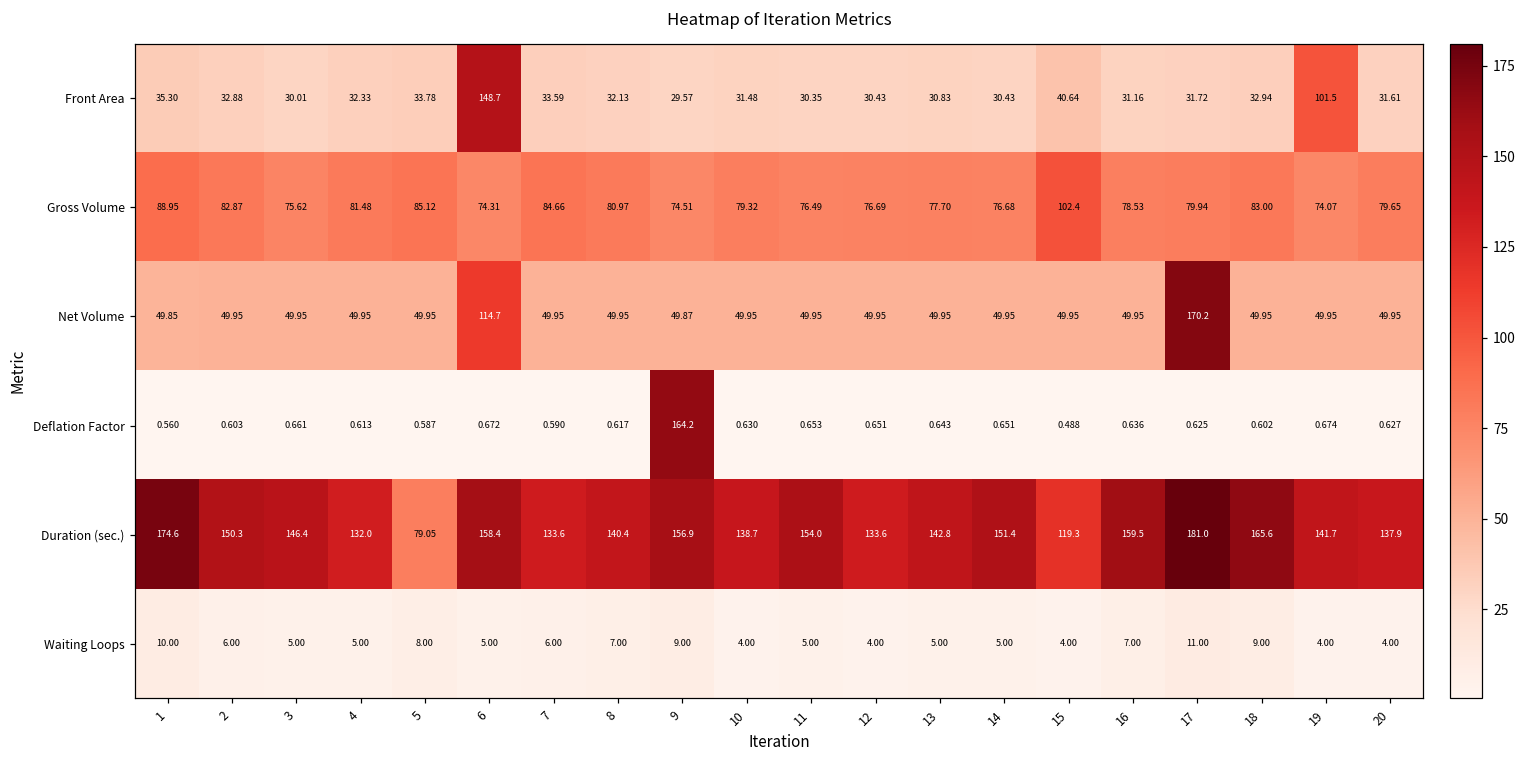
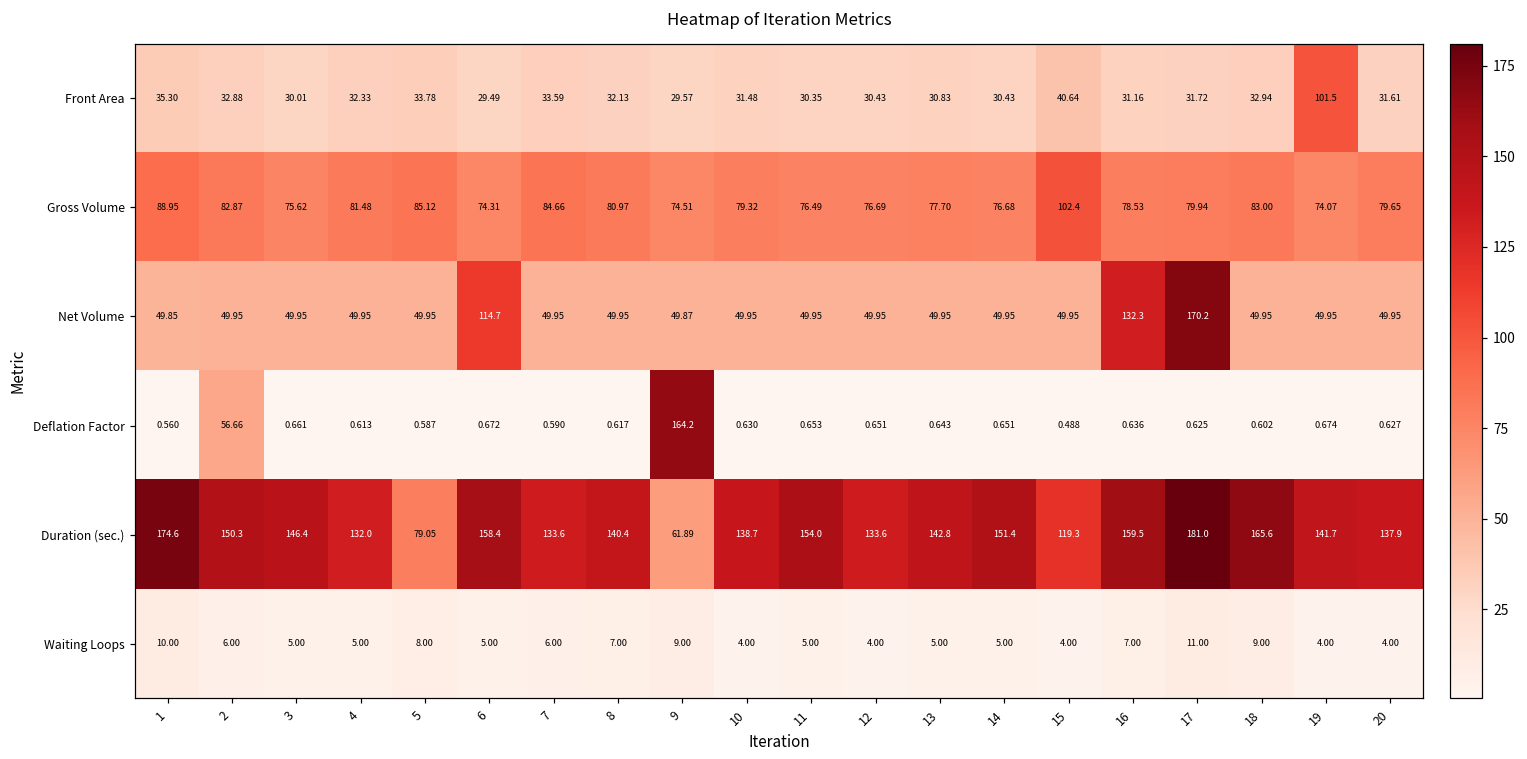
Front Area, 6: 148.7 -> 29.49
Net Volume, 16: 49.95 -> 132.3
Deflation Factor, 2: 0.603 -> 56.66
Duration (sec.), 9: 156.9 -> 61.89
